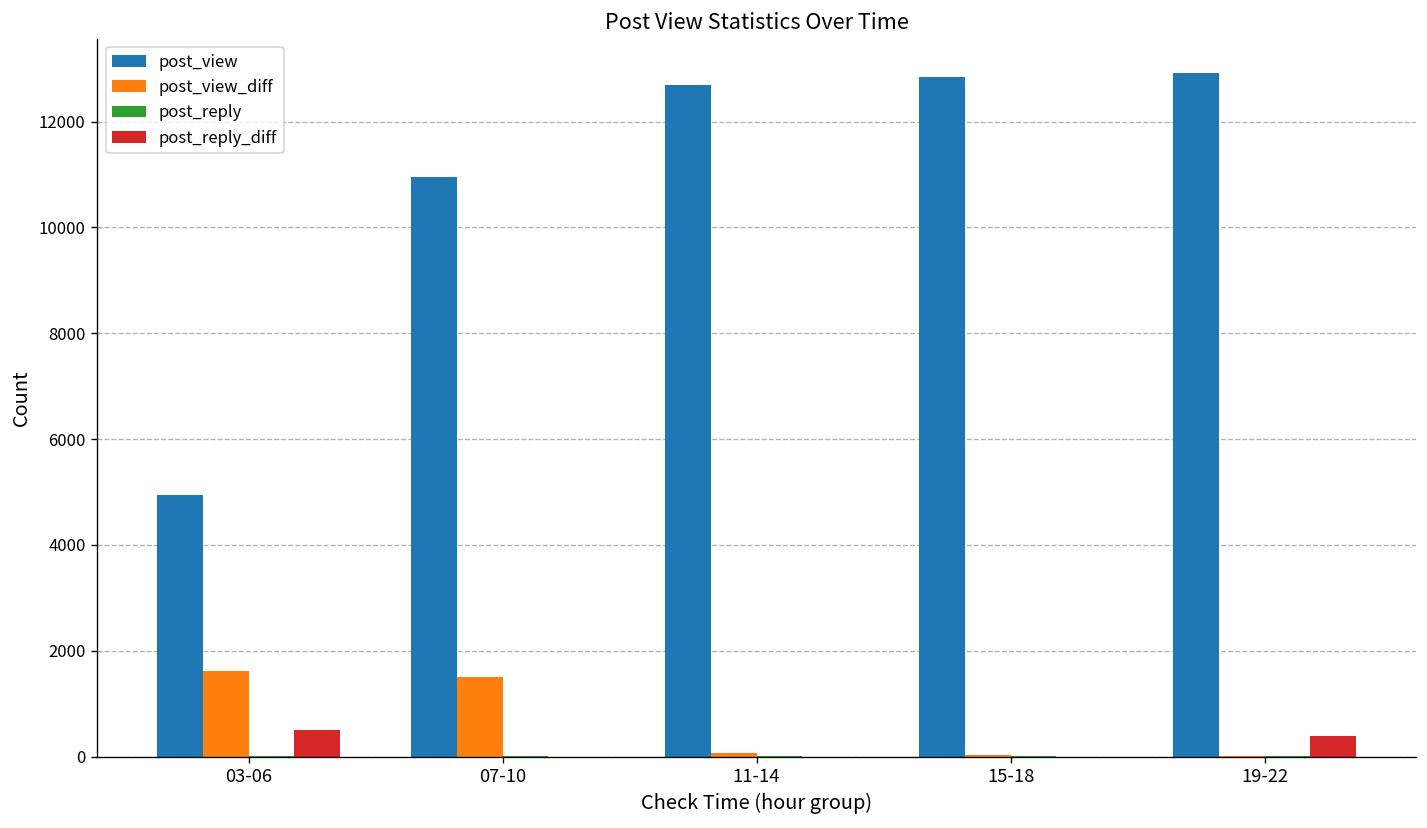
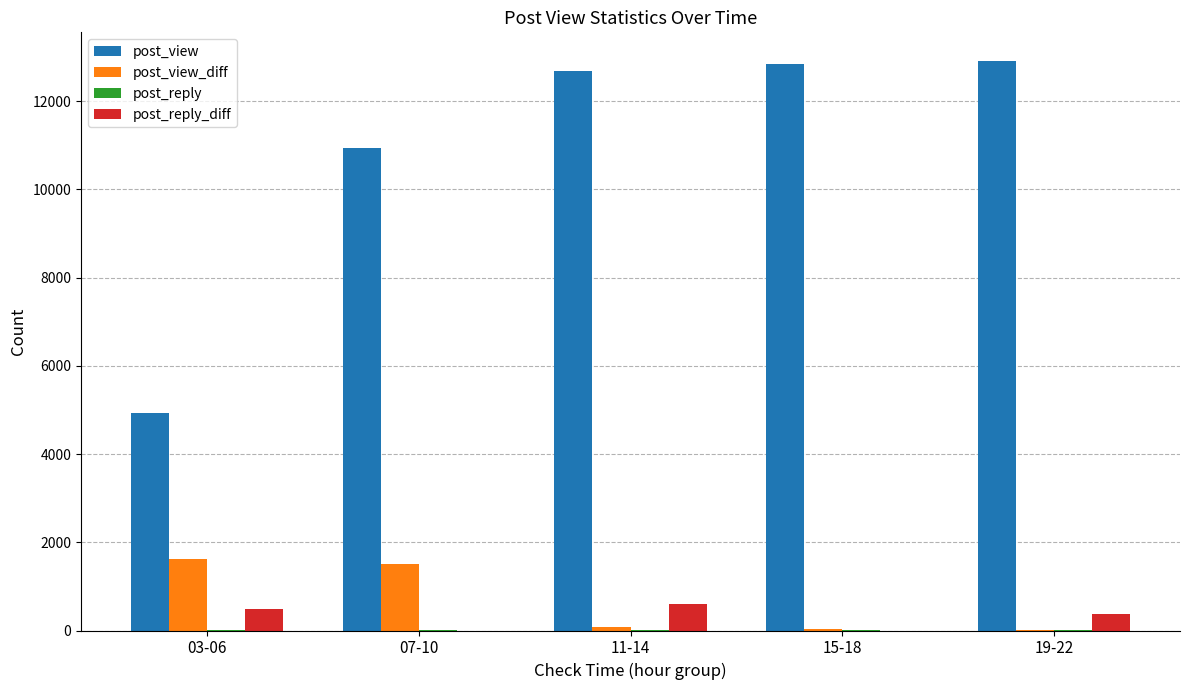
post_reply_diff, 11-14: 0 -> 600
